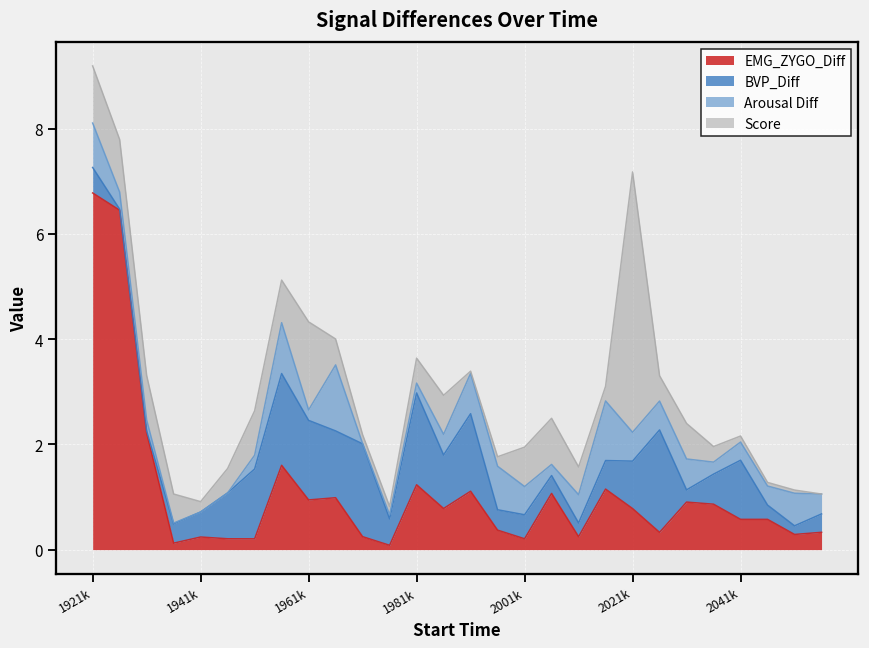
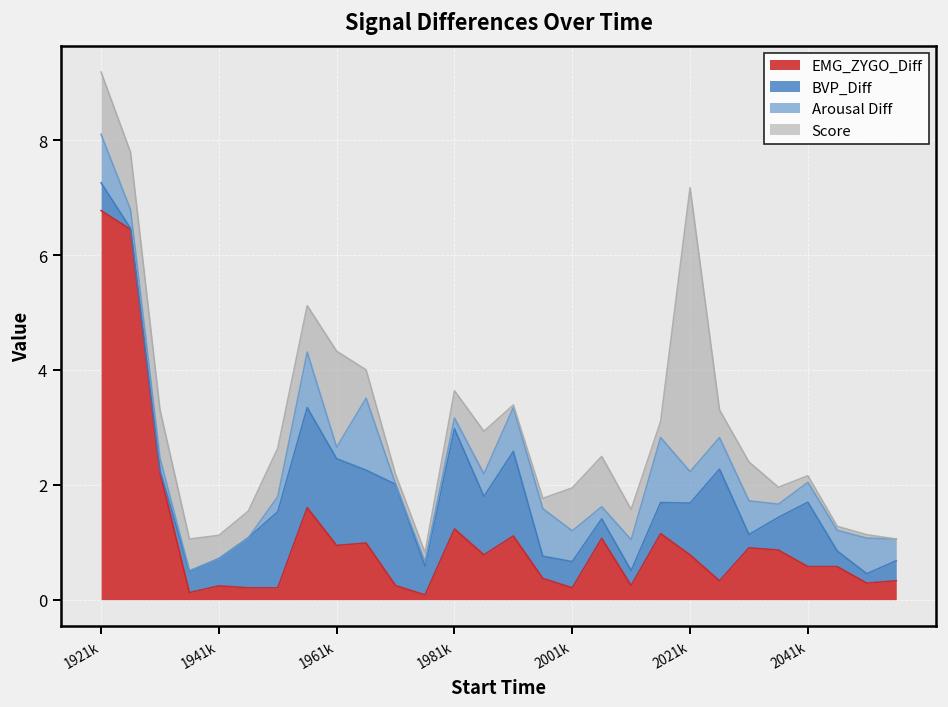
Score, 1941k: 0.2 -> 0.4
